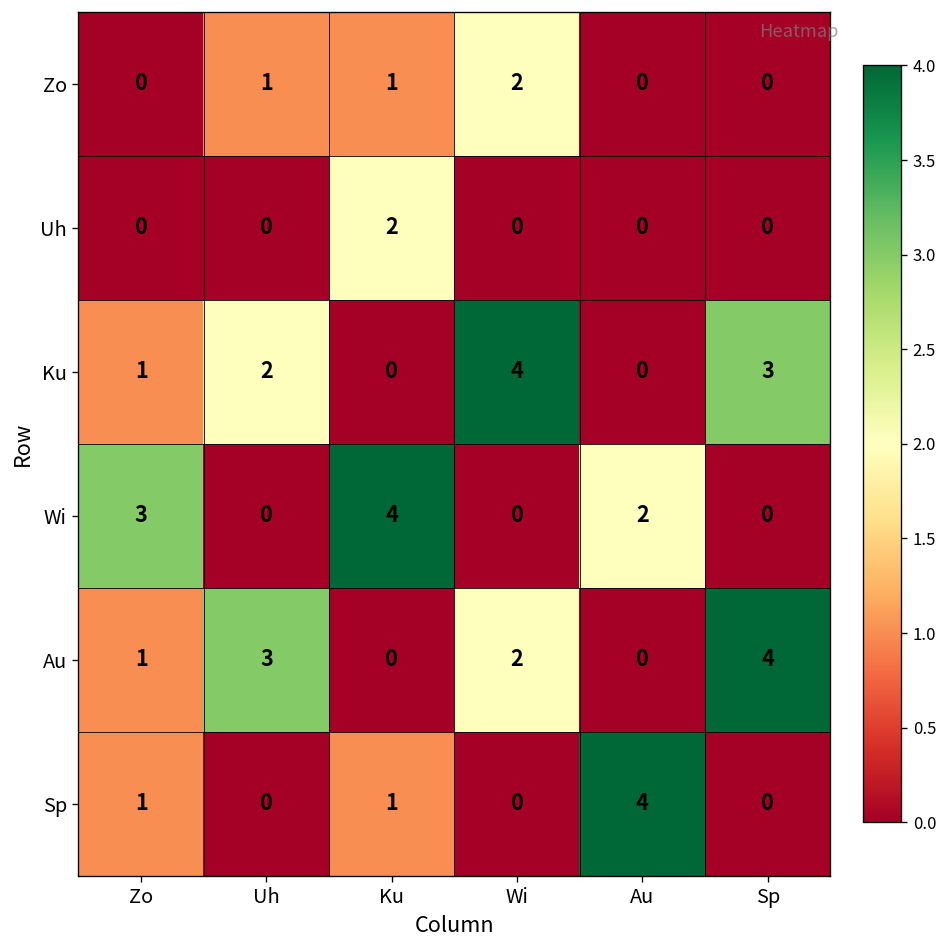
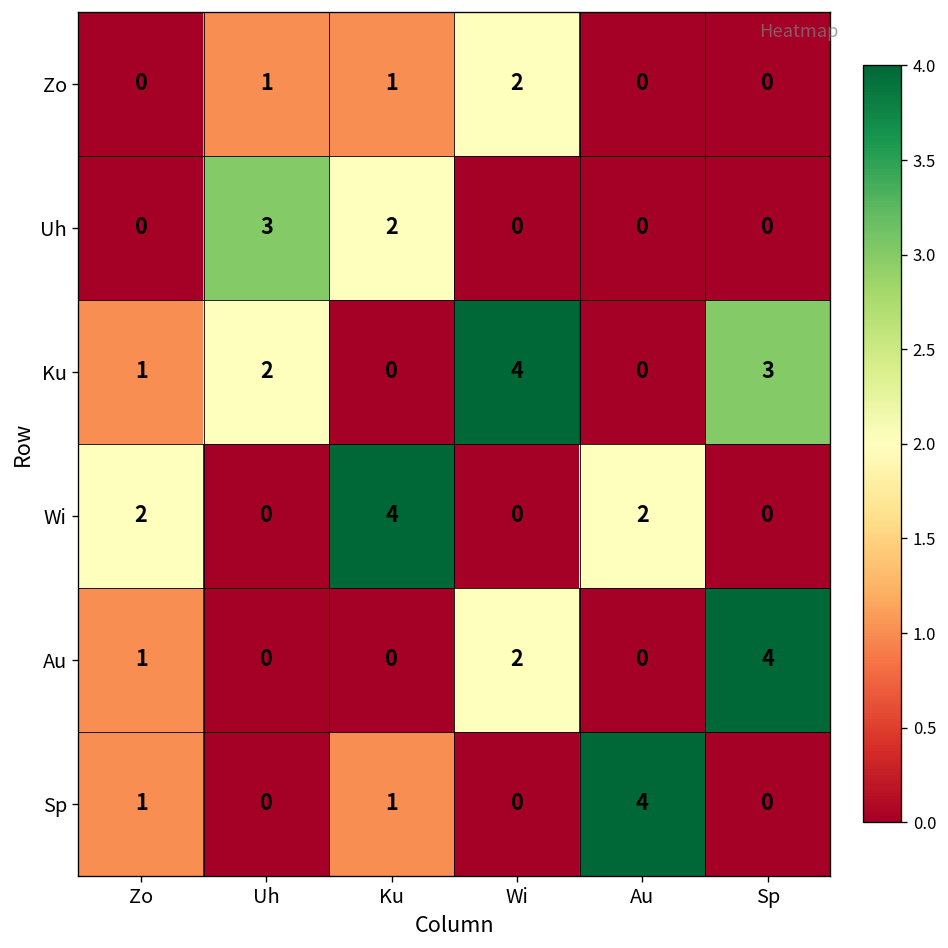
Uh, Uh: 0 -> 3
Wi, Zo: 3 -> 2
Au, Uh: 3 -> 0
